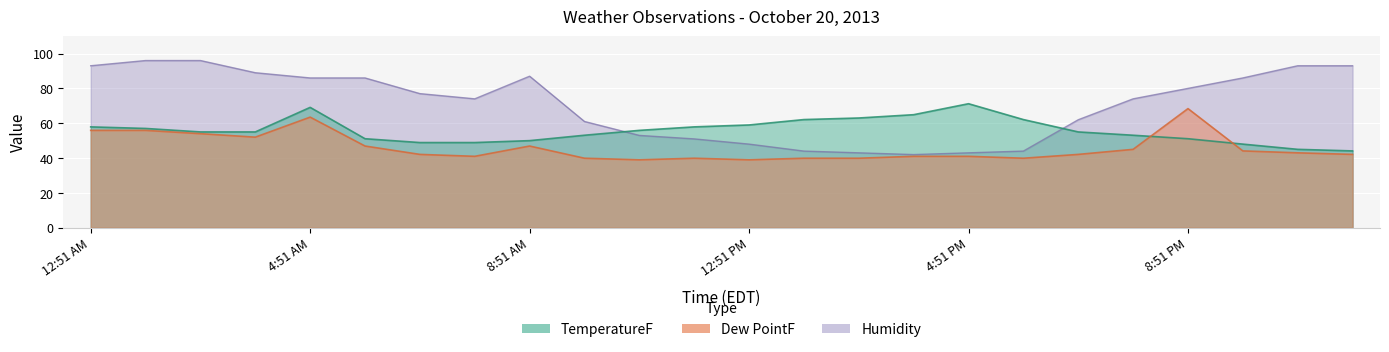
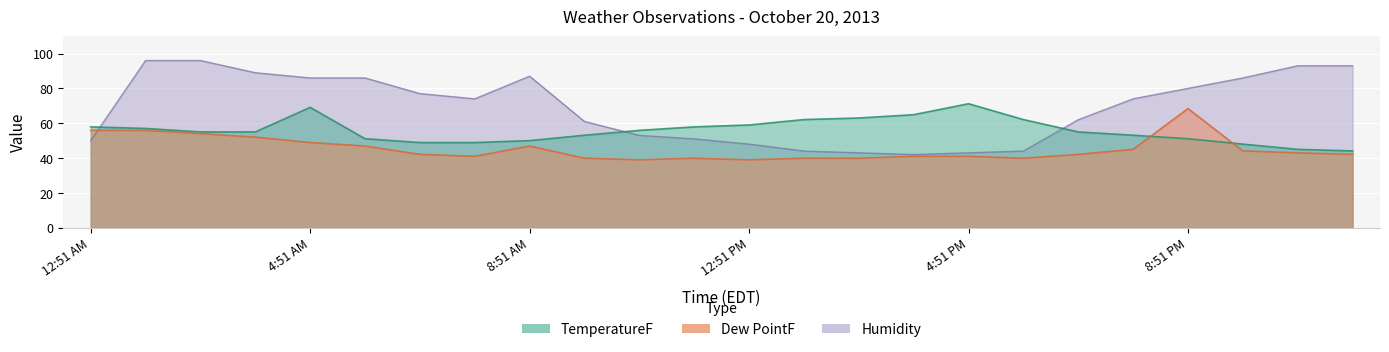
Humidity, 12:51 AM: 93 -> 50
Dew PointF, 4:51 AM: 64 -> 49
